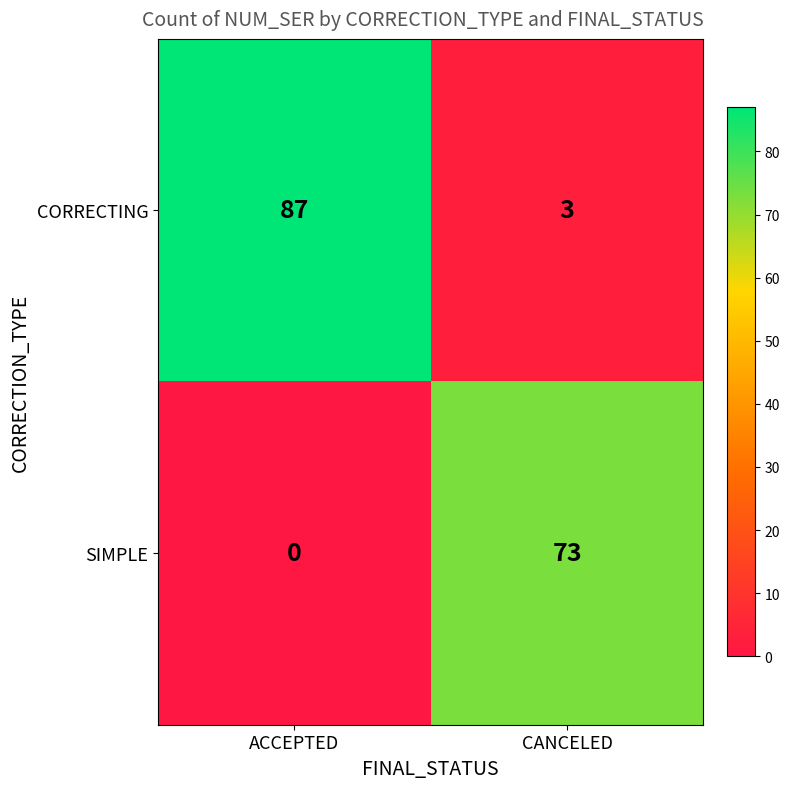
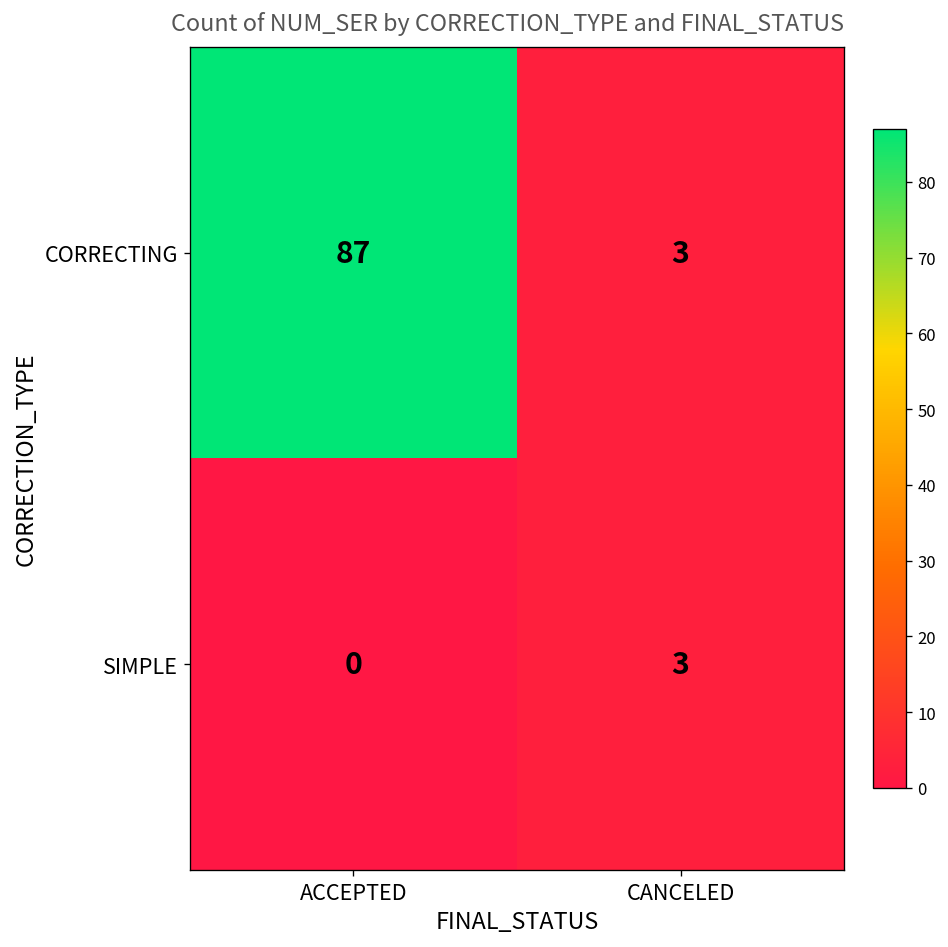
SIMPLE, CANCELED: 73 -> 3
